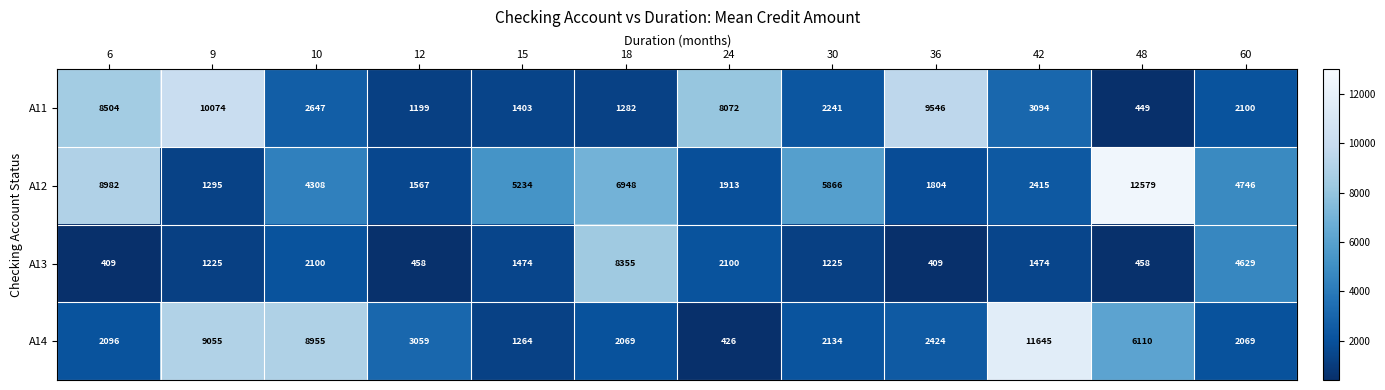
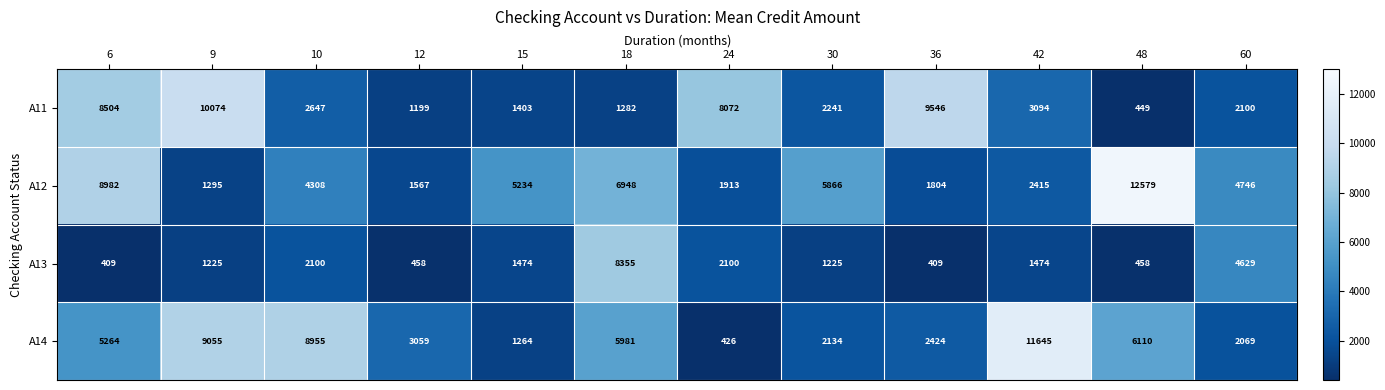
A14, 6: 2096 -> 5264
A14, 18: 2069 -> 5981
